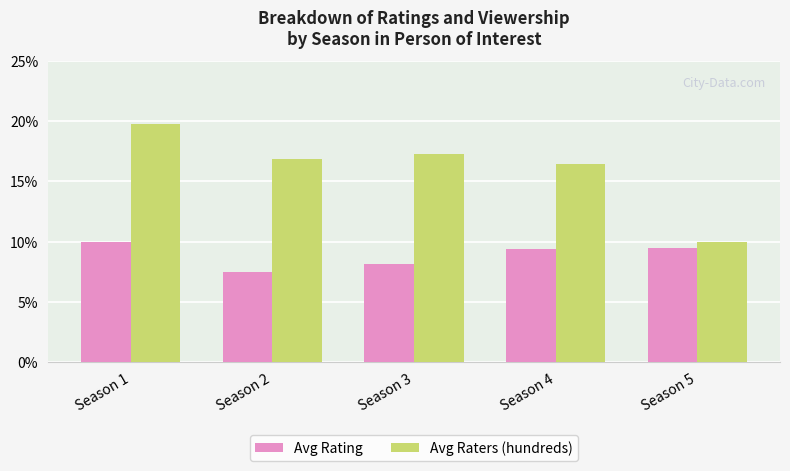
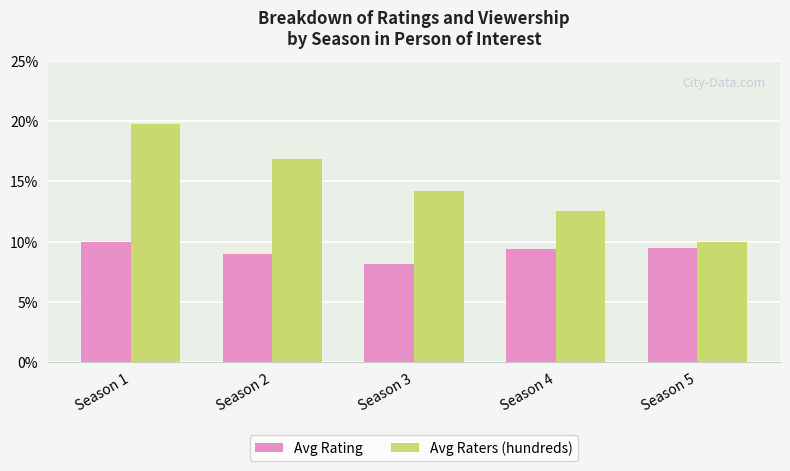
Avg Rating, Season 2: 7.5% -> 9.0%
Avg Raters (hundreds), Season 3: 17.2% -> 14.2%
Avg Raters (hundreds), Season 4: 16.4% -> 12.5%
